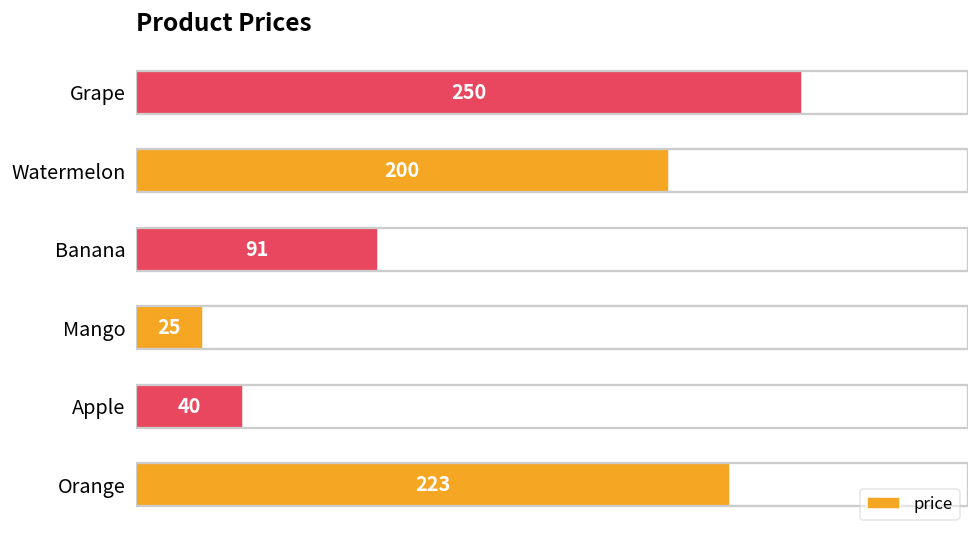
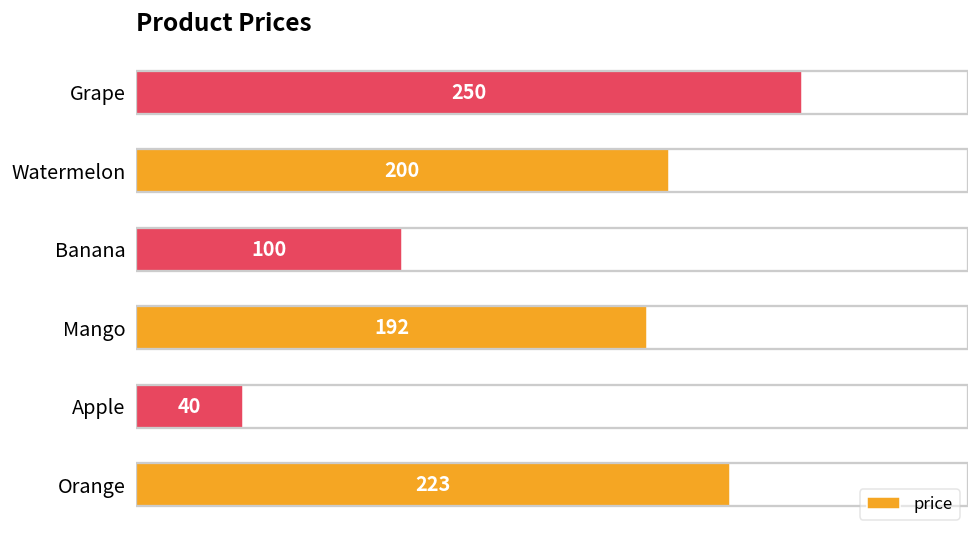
Banana: 91 -> 100
Mango: 25 -> 192
